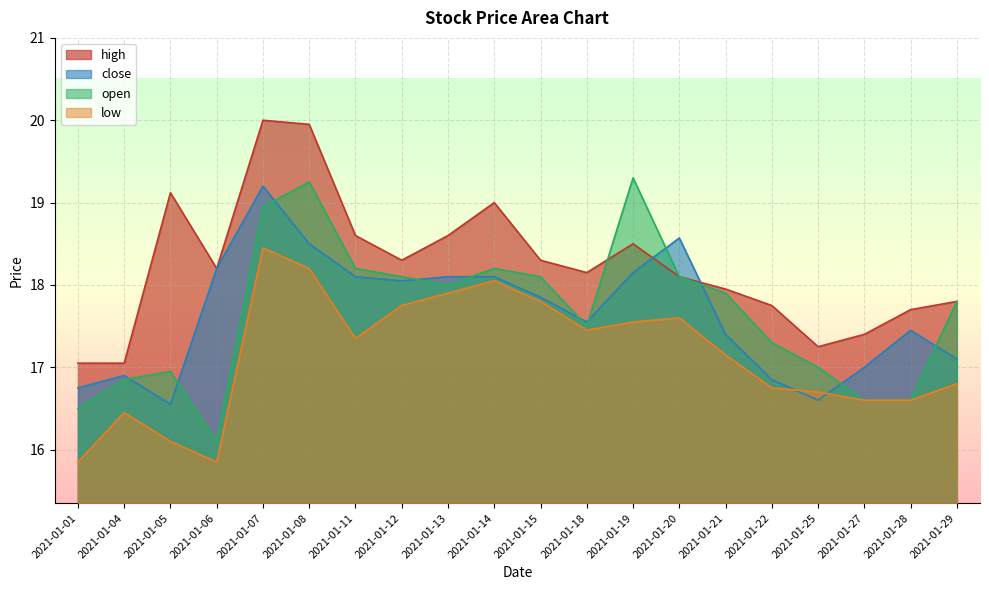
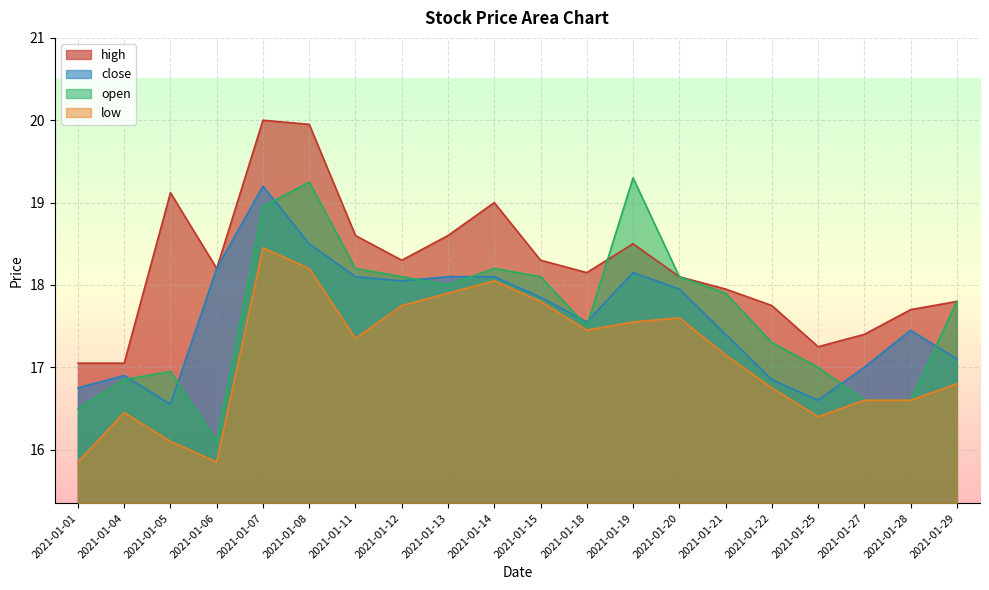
close, 2021-01-20: 18.6 -> 18.0
low, 2021-01-25: 16.7 -> 16.4
